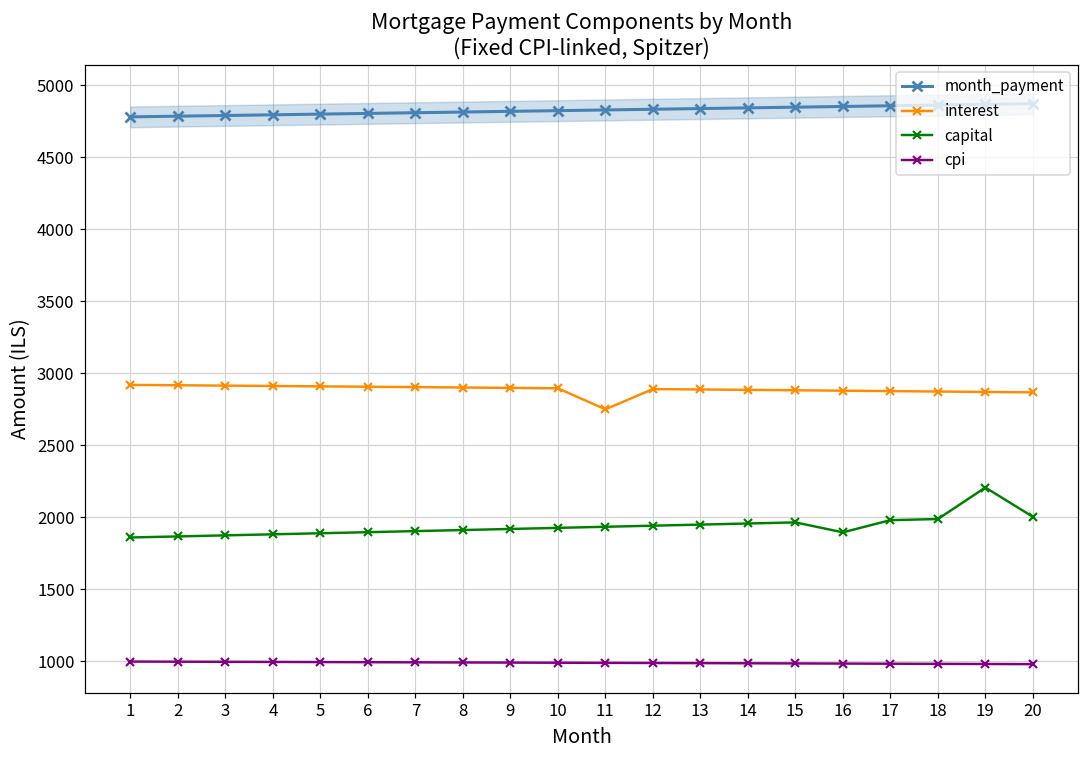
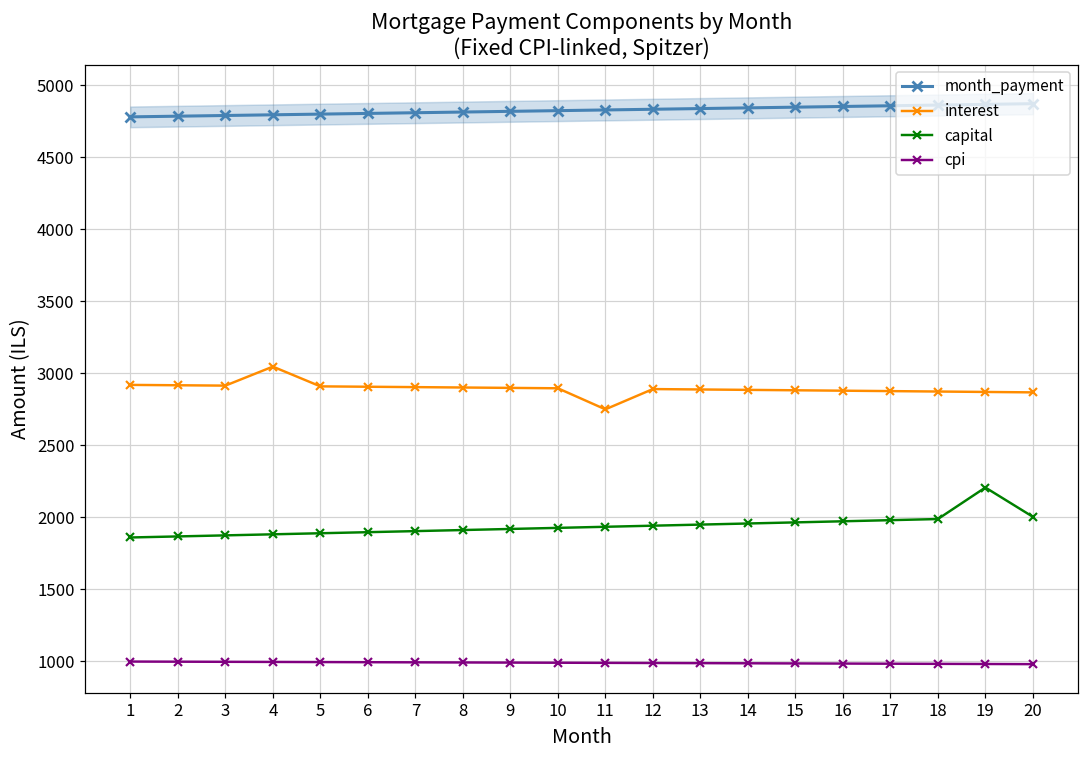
interest, 4: 2910 -> 3050
capital, 16: 1900 -> 1970
